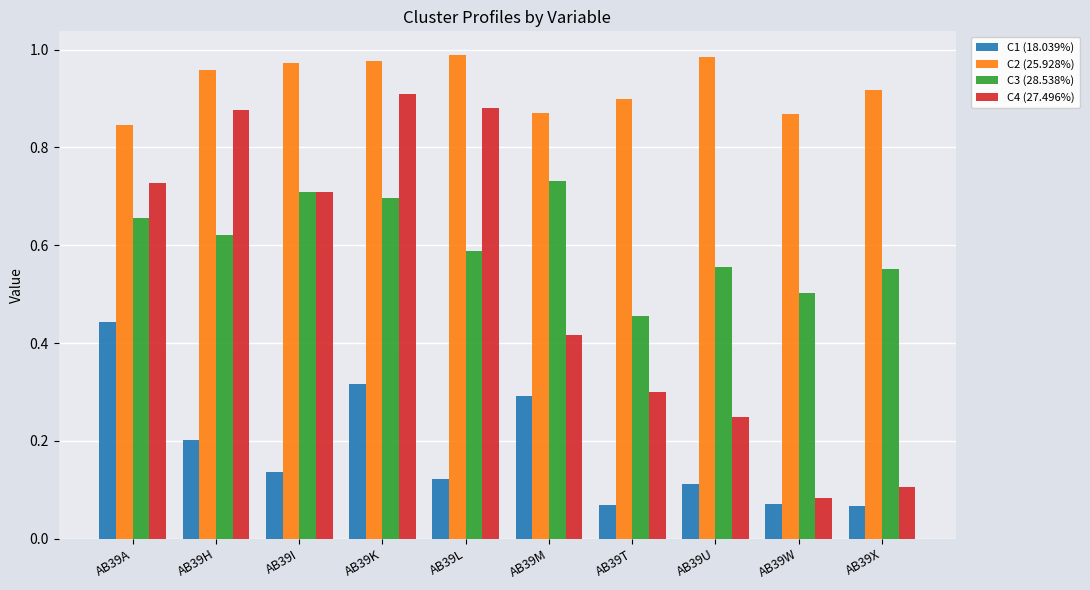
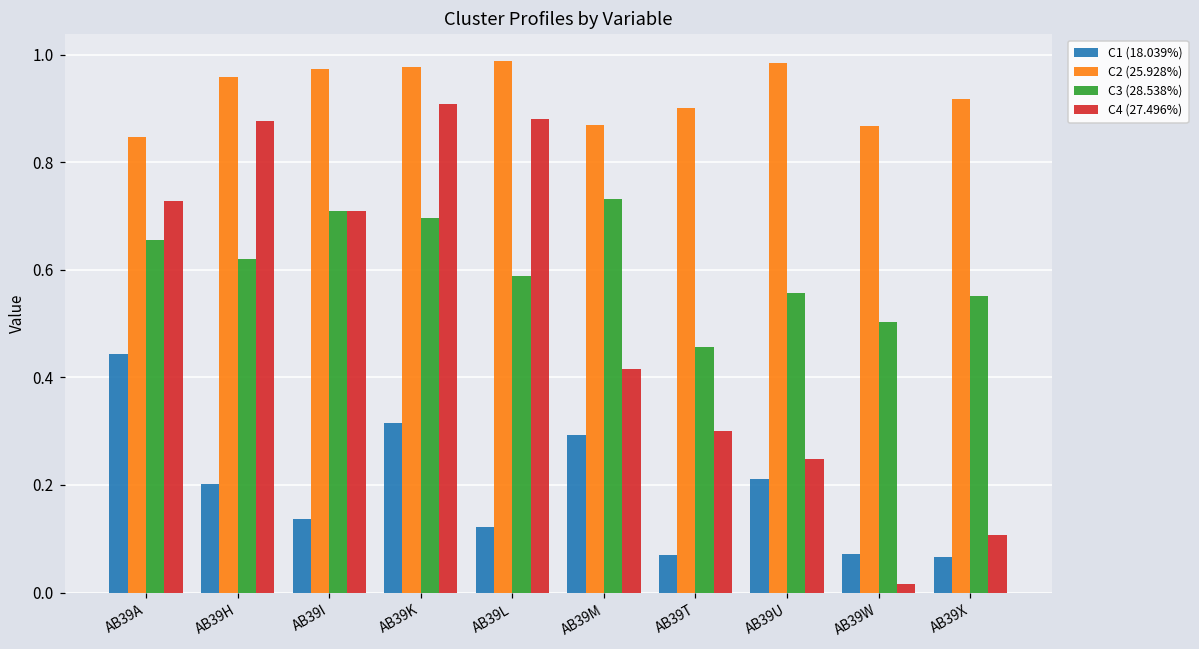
C1 (18.039%), AB39U: 0.11 -> 0.21
C4 (27.496%), AB39W: 0.08 -> 0.02
